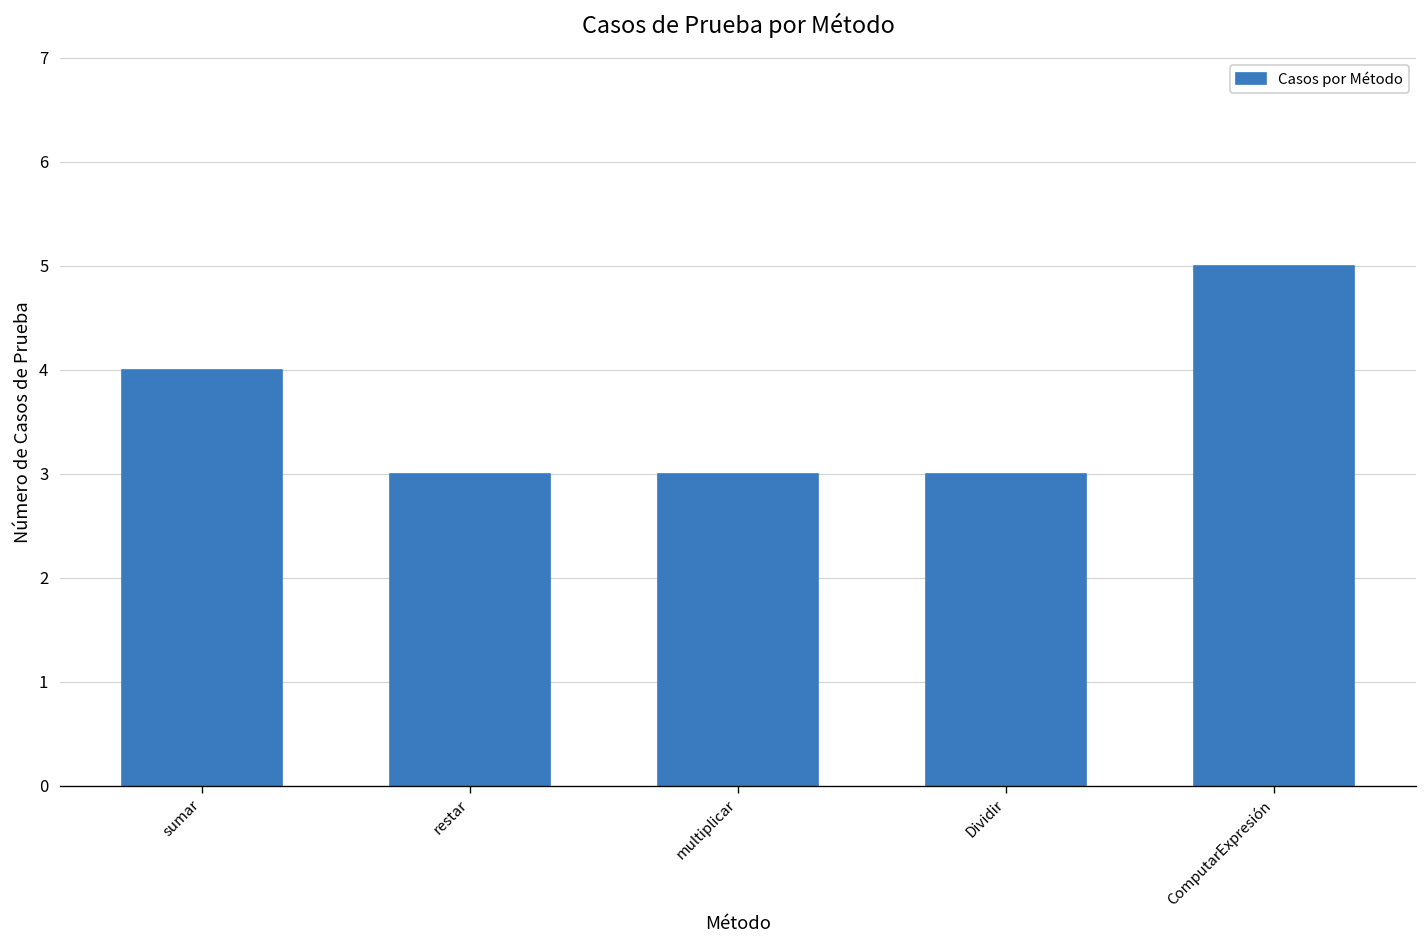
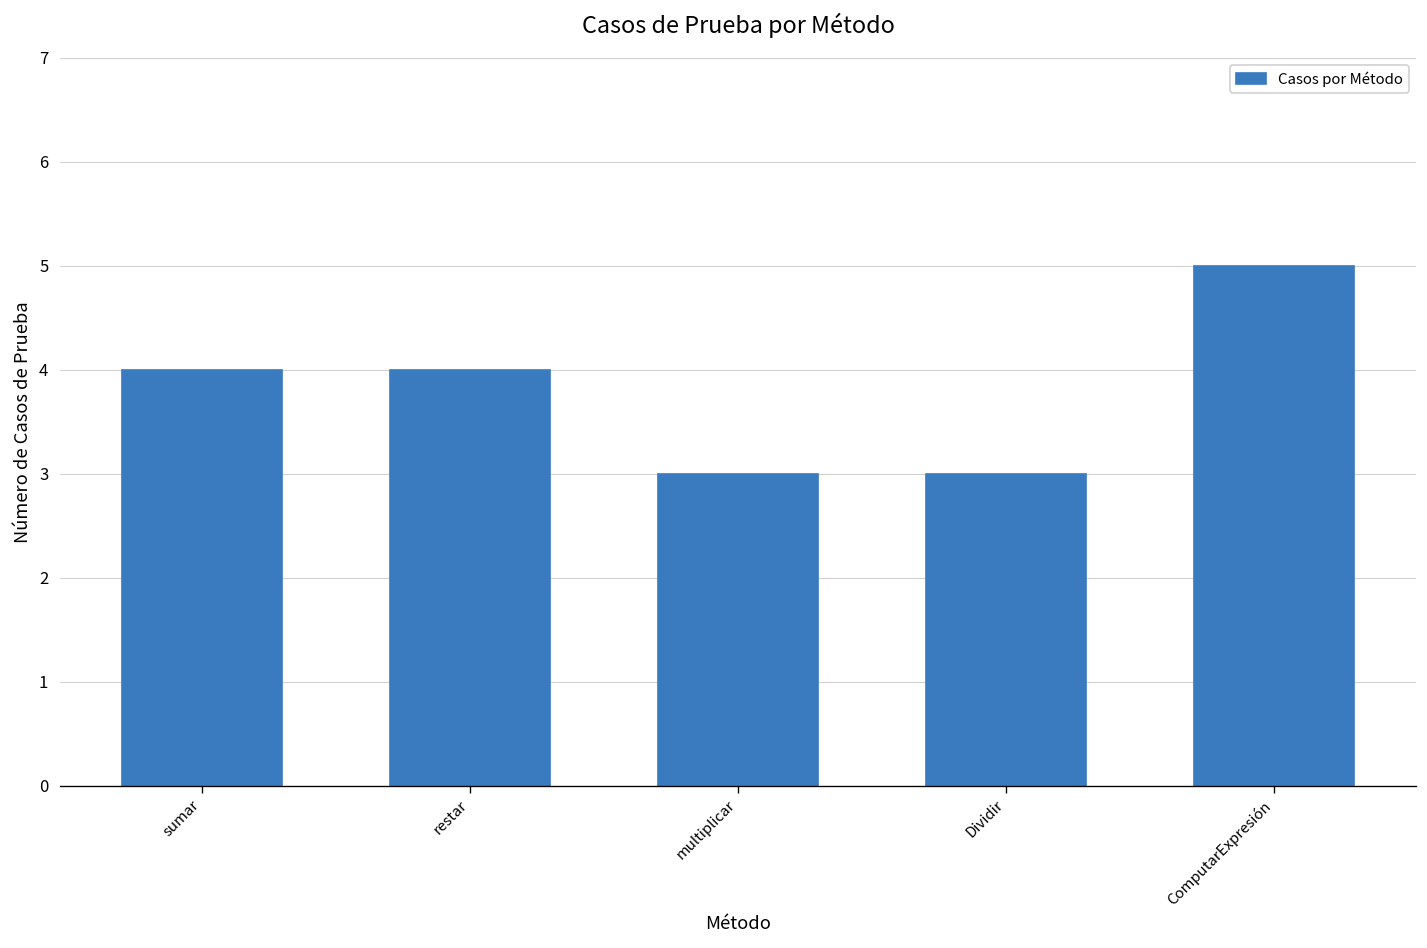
restar: 3 -> 4
